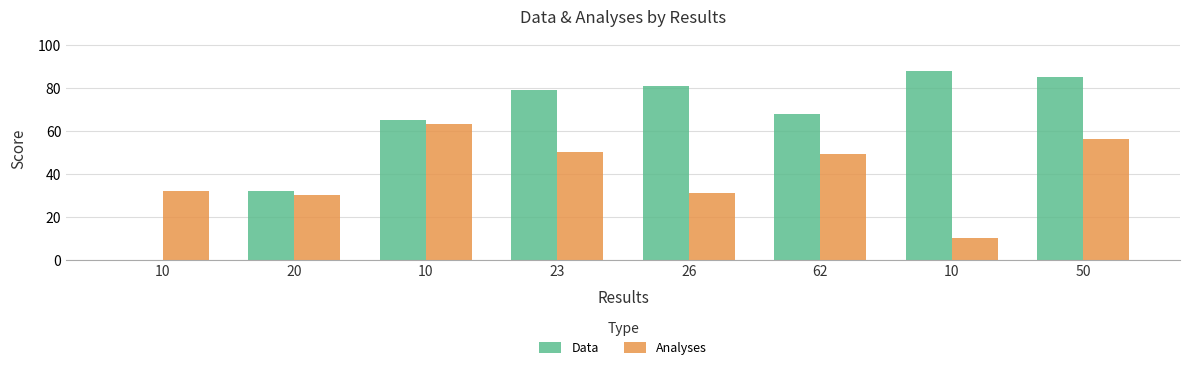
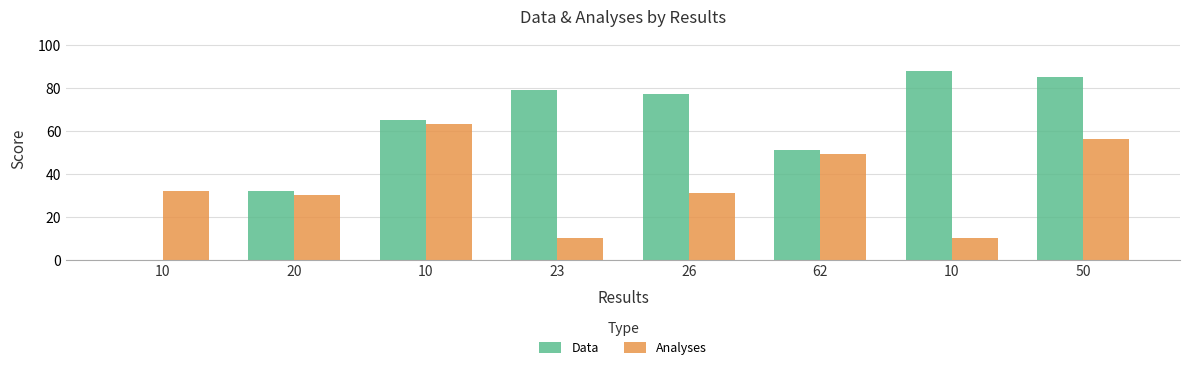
Analyses, 23: 50 -> 10
Data, 26: 81 -> 77
Data, 62: 68 -> 51
